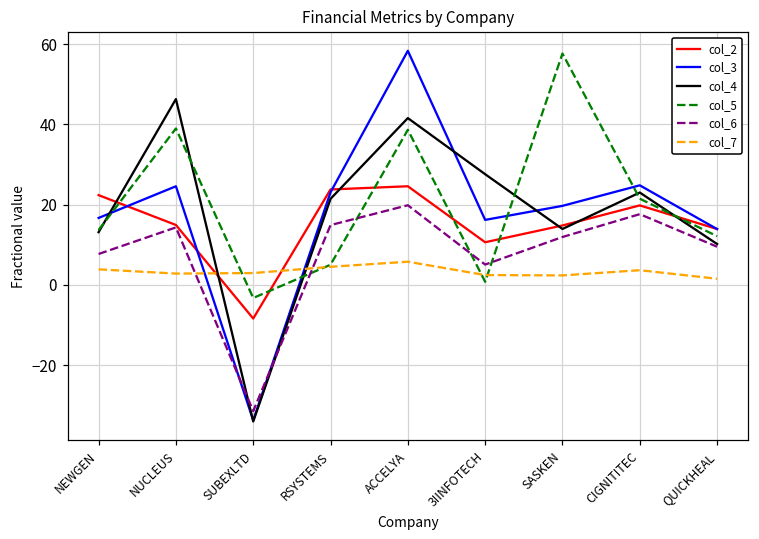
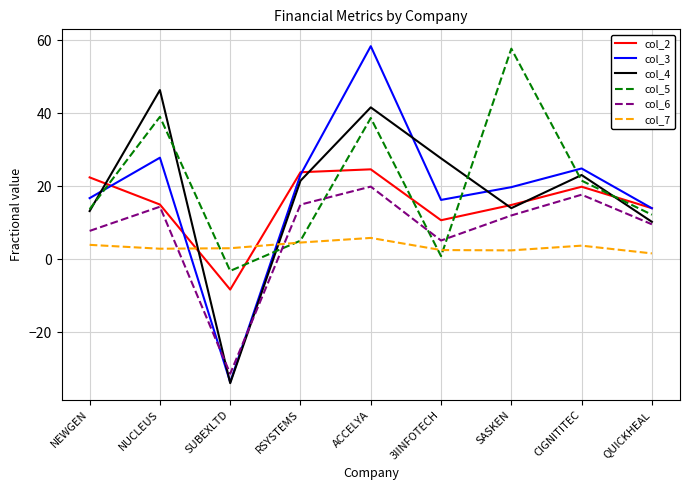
col_3, NUCLEUS: 25 -> 28
